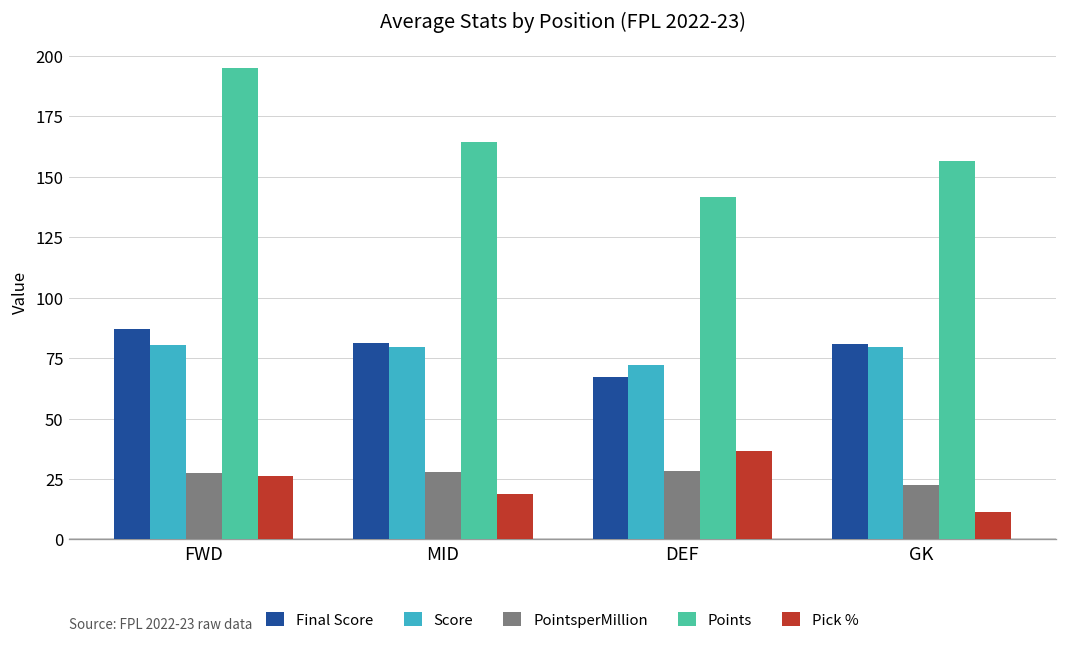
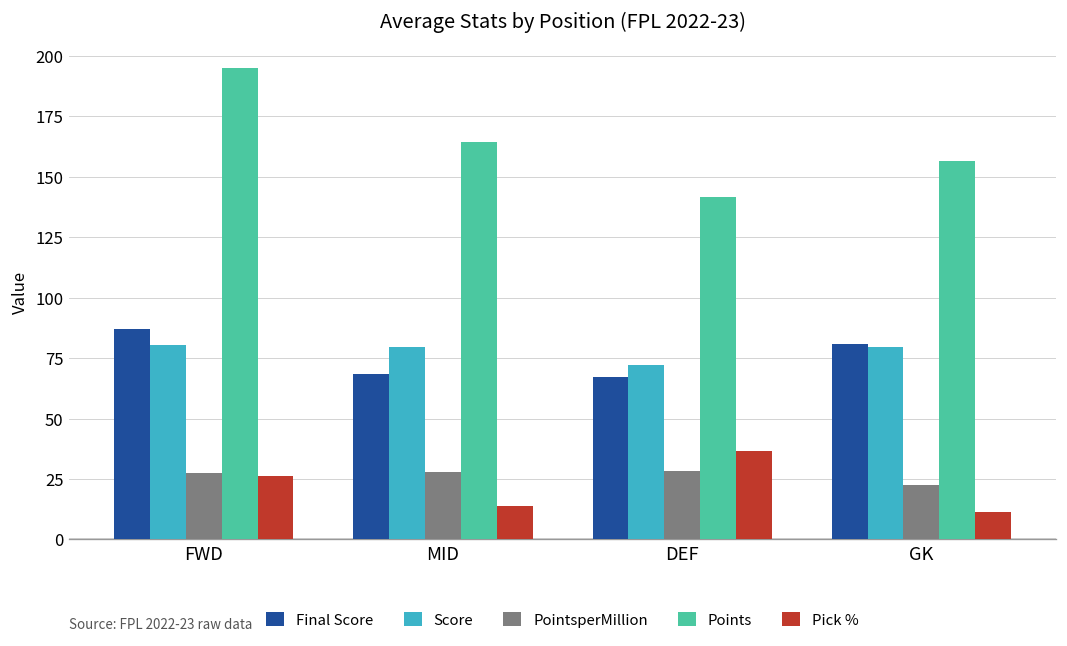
Final Score, MID: 81 -> 68
Pick %, MID: 19 -> 14
